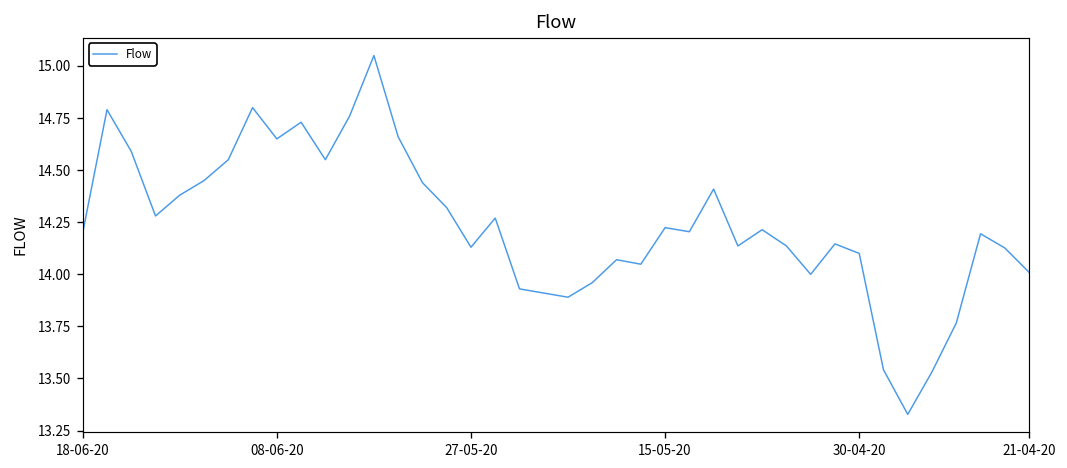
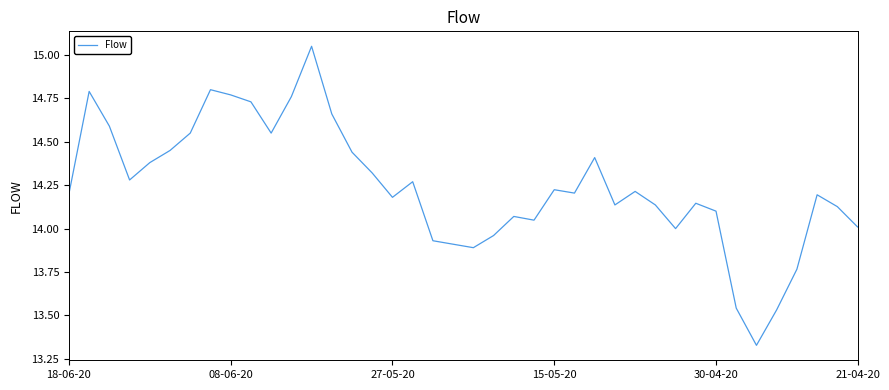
08-06-20: 14.65 -> 14.77
27-05-20: 14.13 -> 14.18
